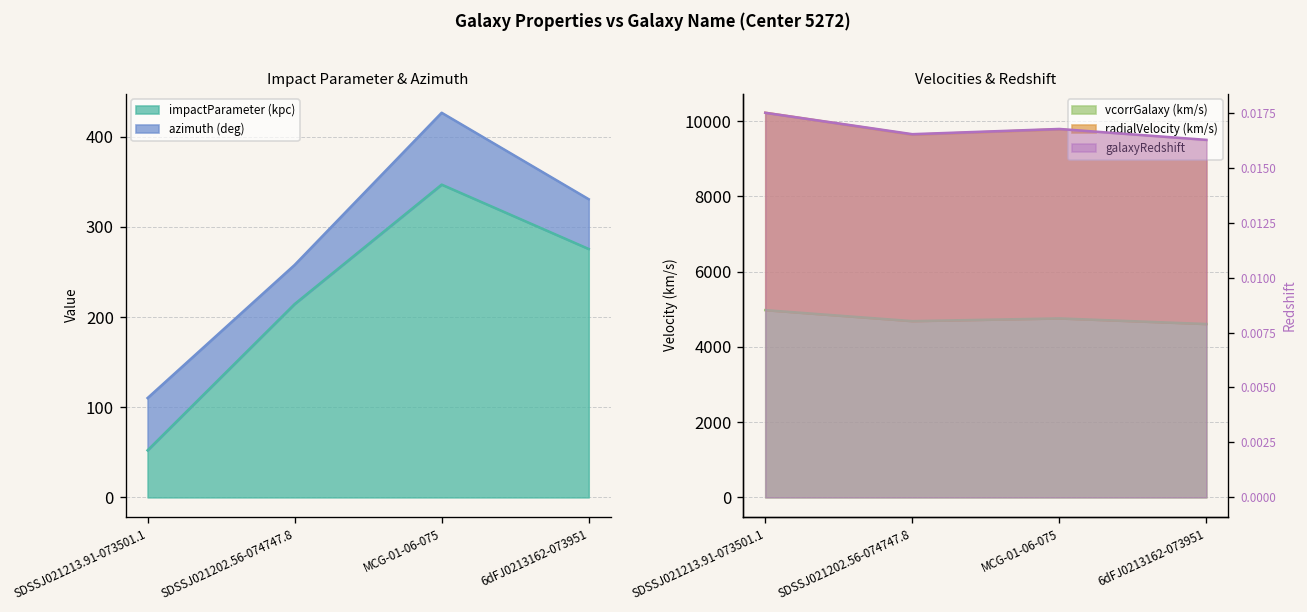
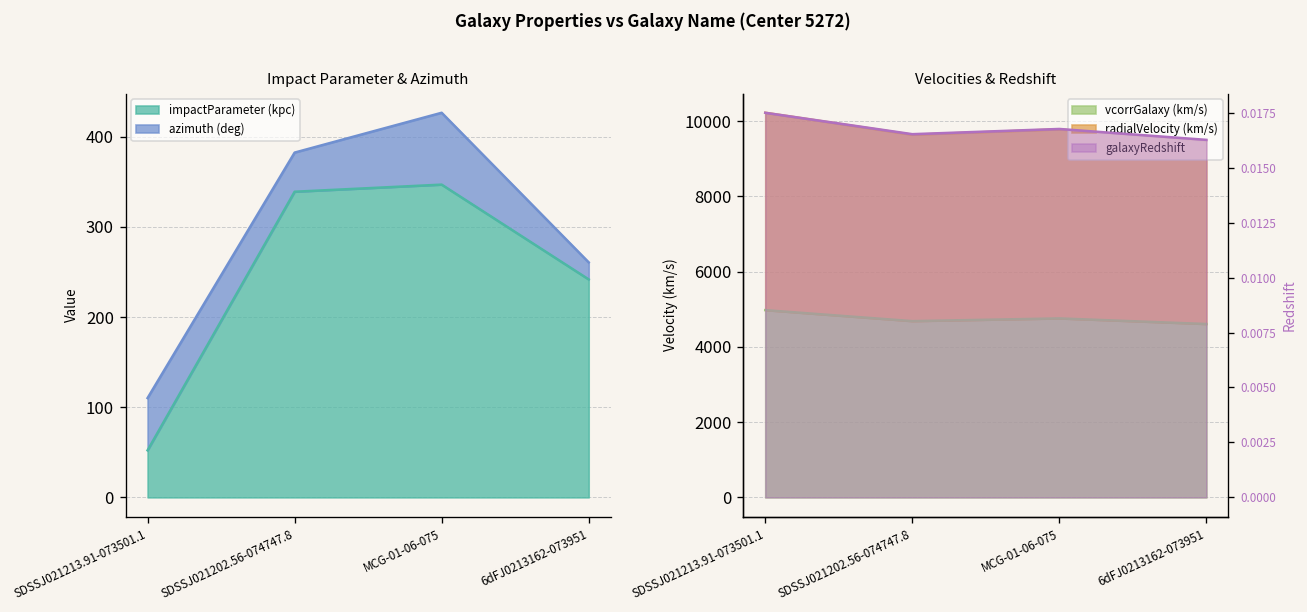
Impact Parameter & Azimuth, impactParameter (kpc), SDSSJ021202.56-074747.8: 210 -> 340
Impact Parameter & Azimuth, impactParameter (kpc), 6dFJ0213162-073951: 280 -> 240
Impact Parameter & Azimuth, azimuth (deg), 6dFJ0213162-073951: 60 -> 20
